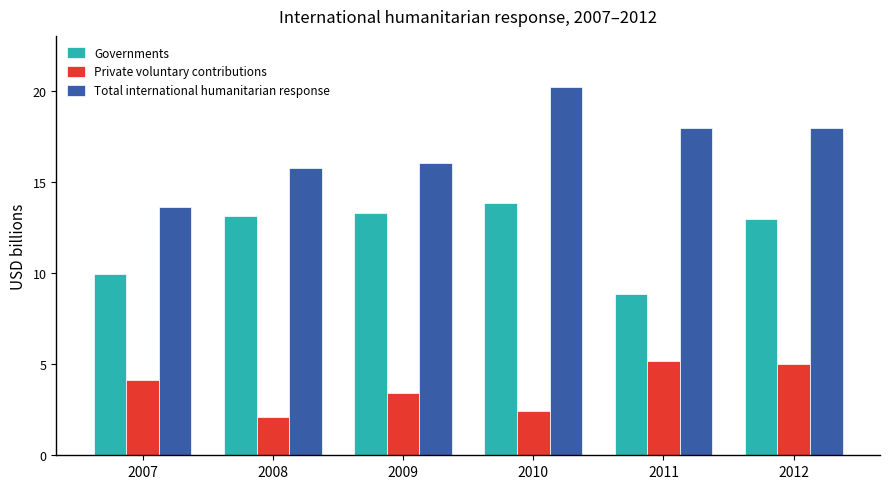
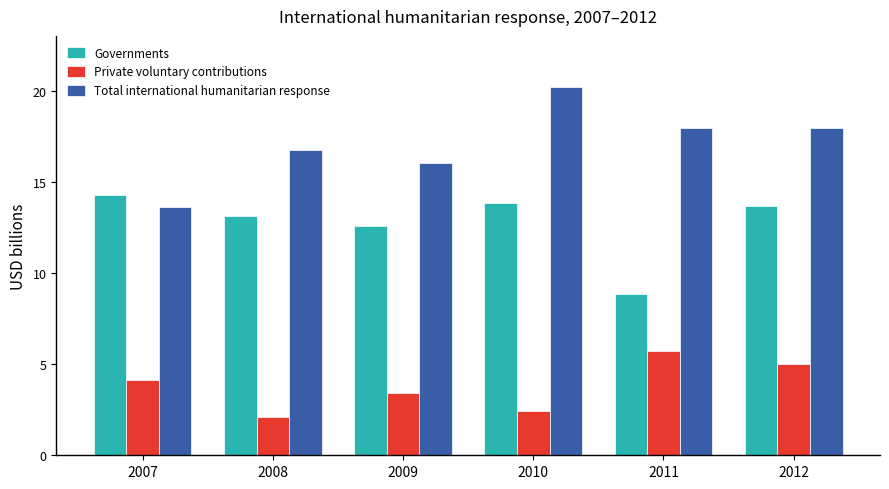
Governments, 2007: 9.9 -> 14.3
Total international humanitarian response, 2008: 15.8 -> 16.7
Governments, 2009: 13.3 -> 12.6
Private voluntary contributions, 2011: 5.2 -> 5.7
Governments, 2012: 12.9 -> 13.7
